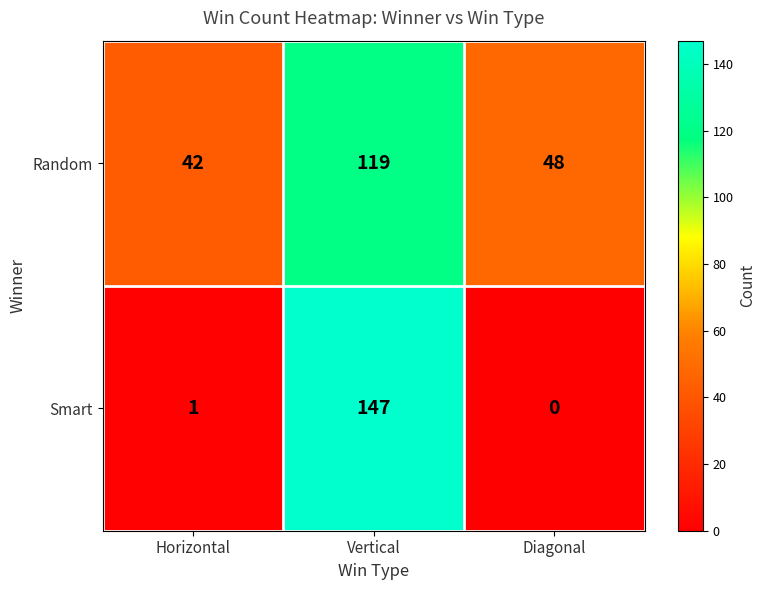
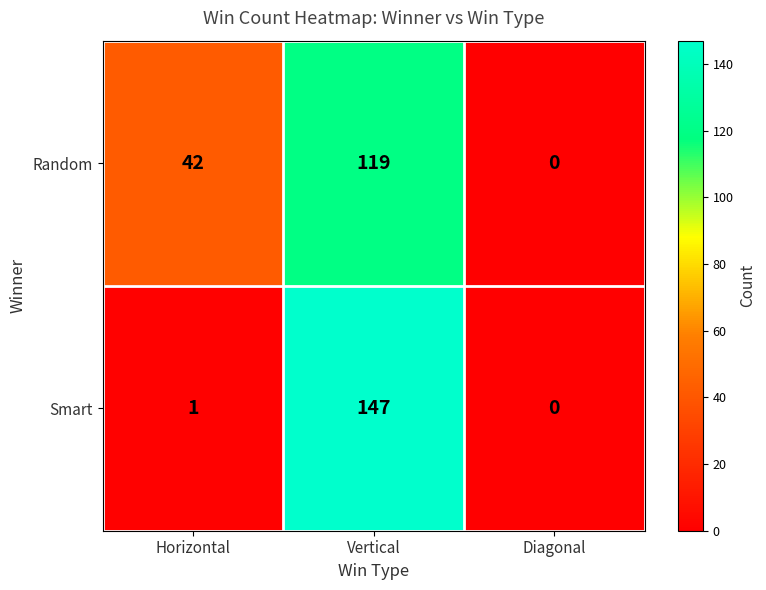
Random, Diagonal: 48 -> 0
